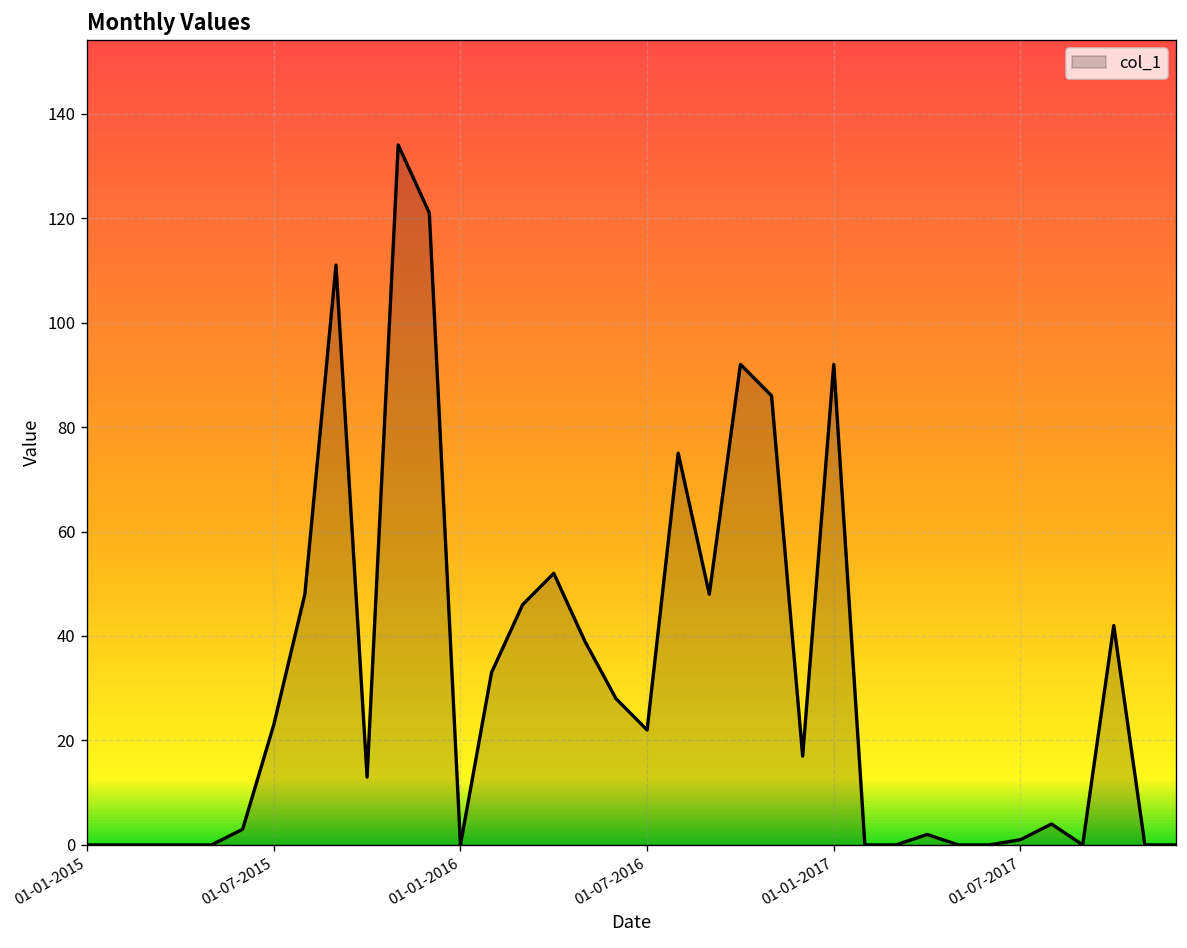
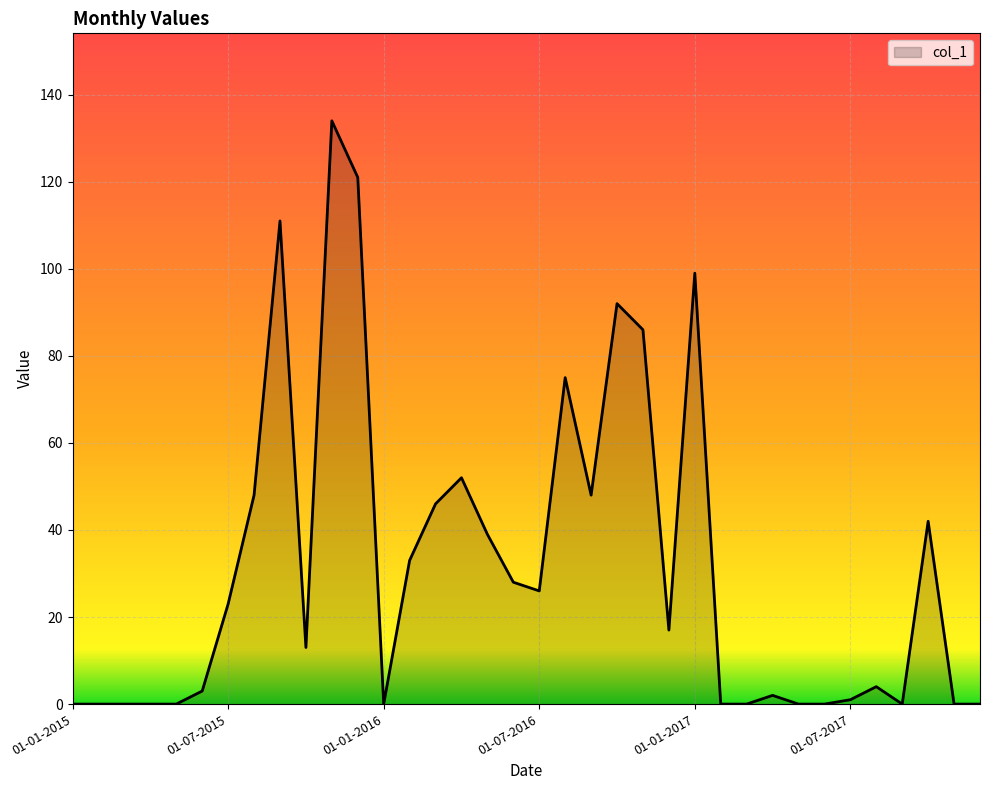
01-07-2016: 22 -> 26
01-01-2017: 92 -> 99
